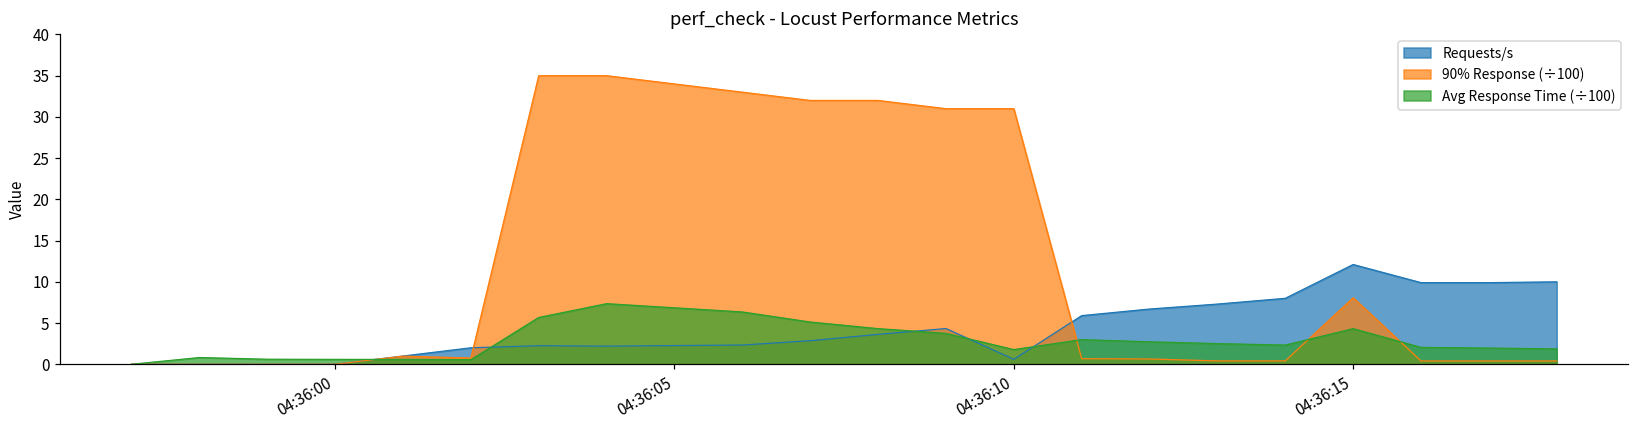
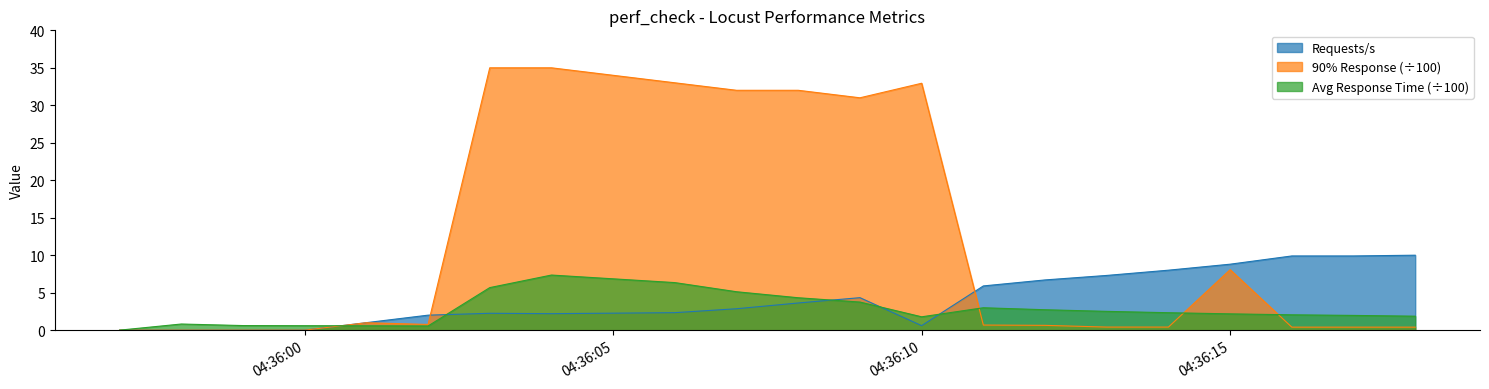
90% Response (÷100), 04:36:10: 31 -> 33
Requests/s, 04:36:15: 12 -> 9
Avg Response Time (÷100), 04:36:15: 4 -> 2
